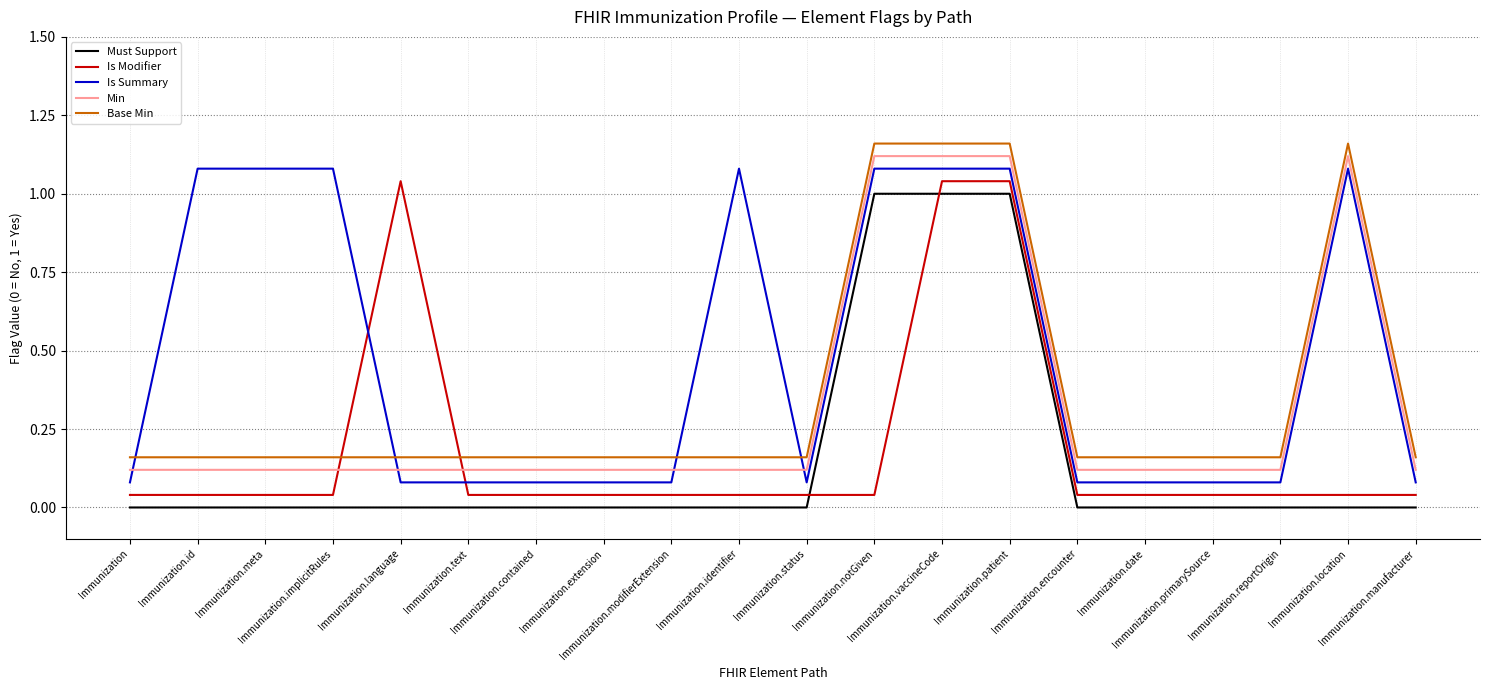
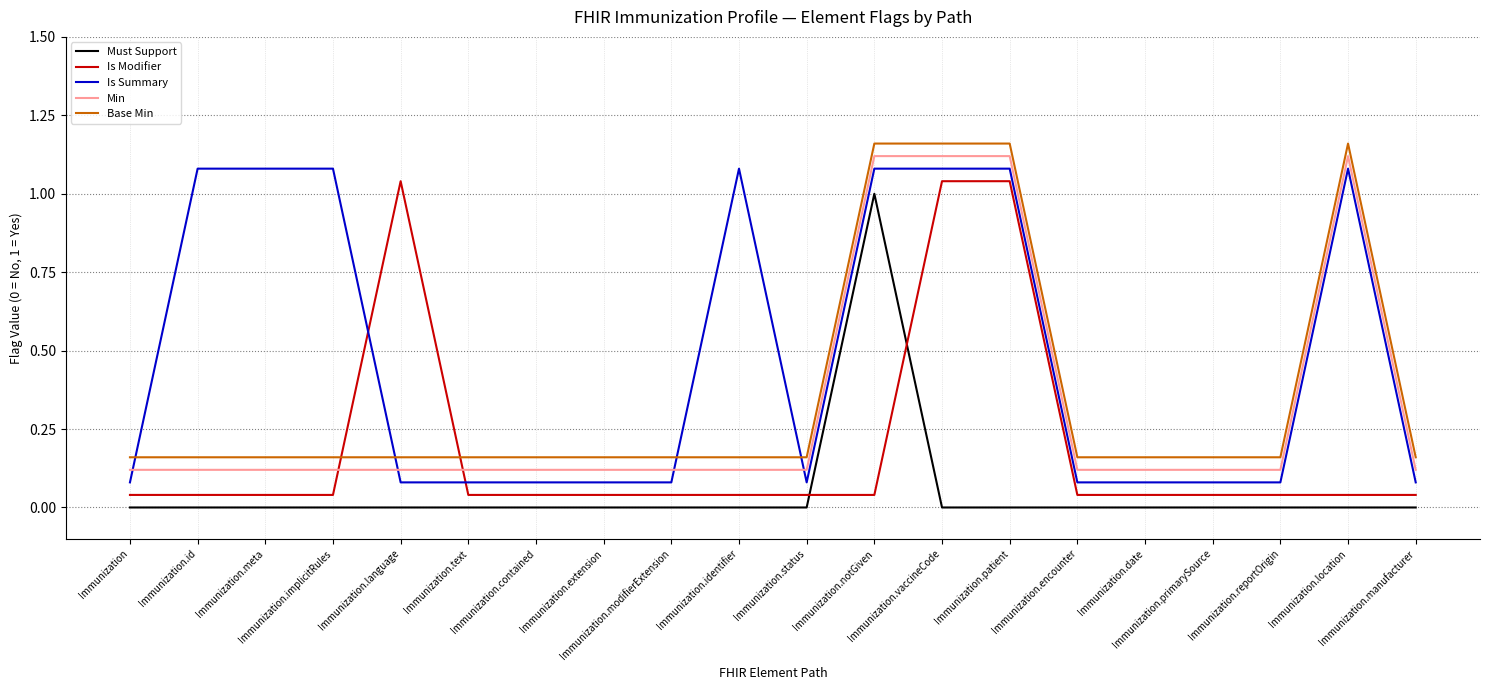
Must Support, Immunization.vaccineCode: 1 -> 0
Must Support, Immunization.patient: 1 -> 0
